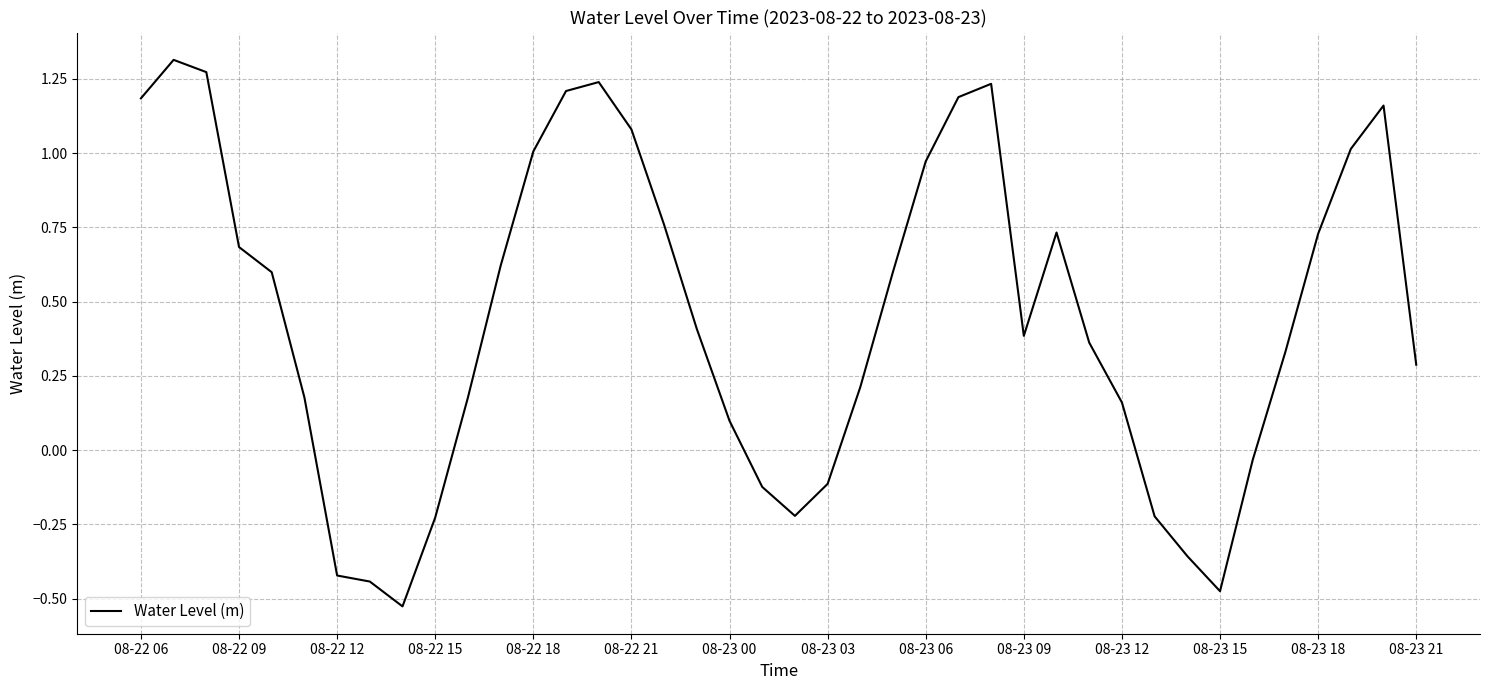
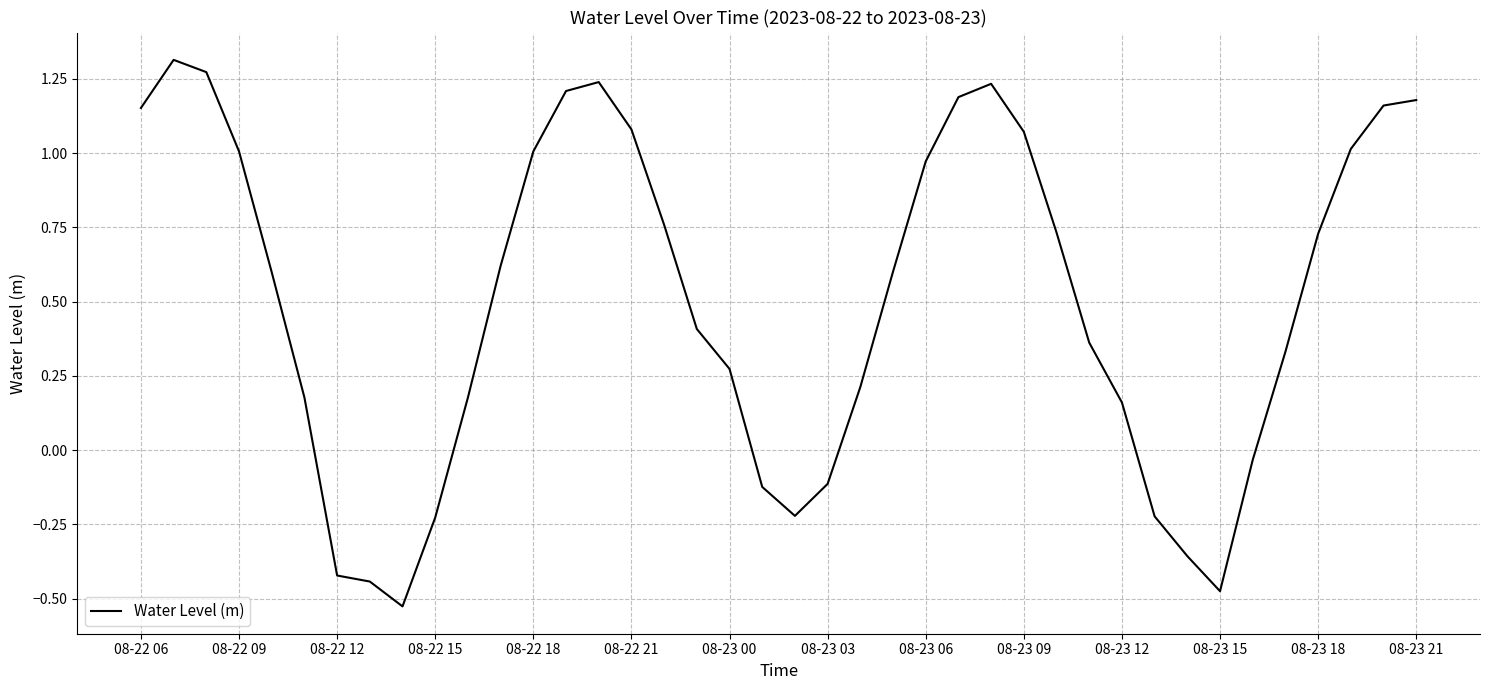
08-22 06: 1.18 -> 1.15
08-22 09: 0.68 -> 1.01
08-23 00: 0.10 -> 0.27
08-23 09: 0.39 -> 1.07
08-23 21: 0.29 -> 1.18
